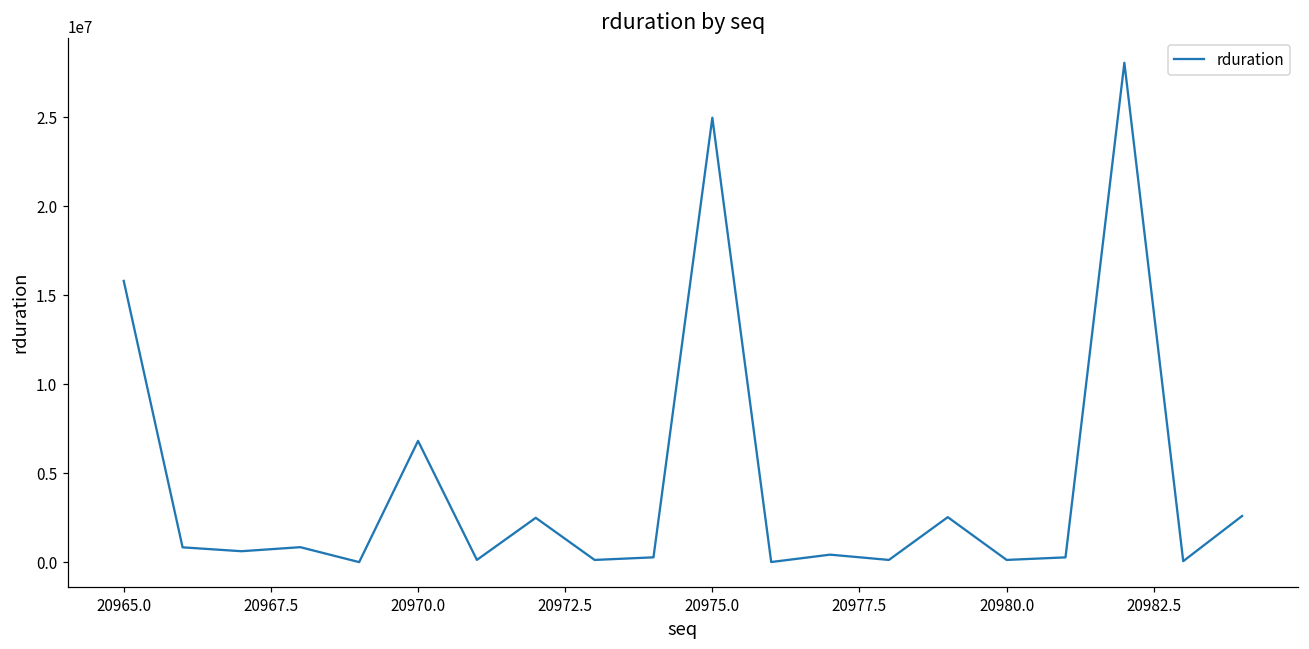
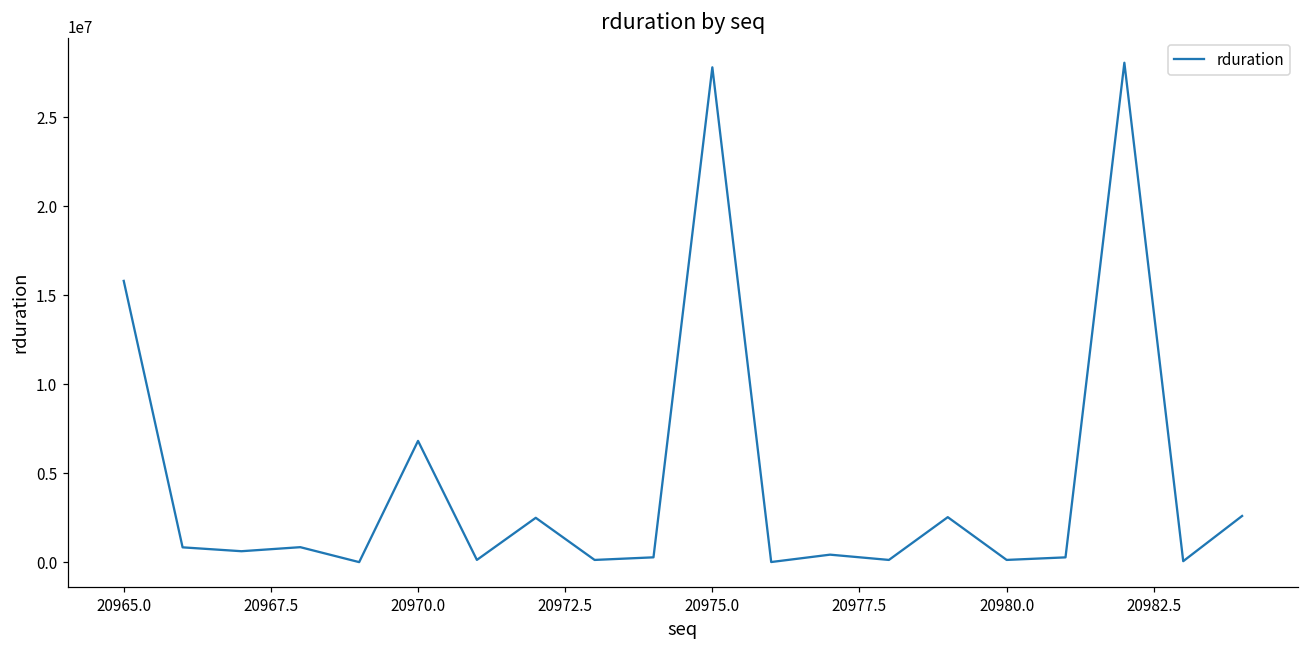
20975.0: 25000000 -> 27800000
